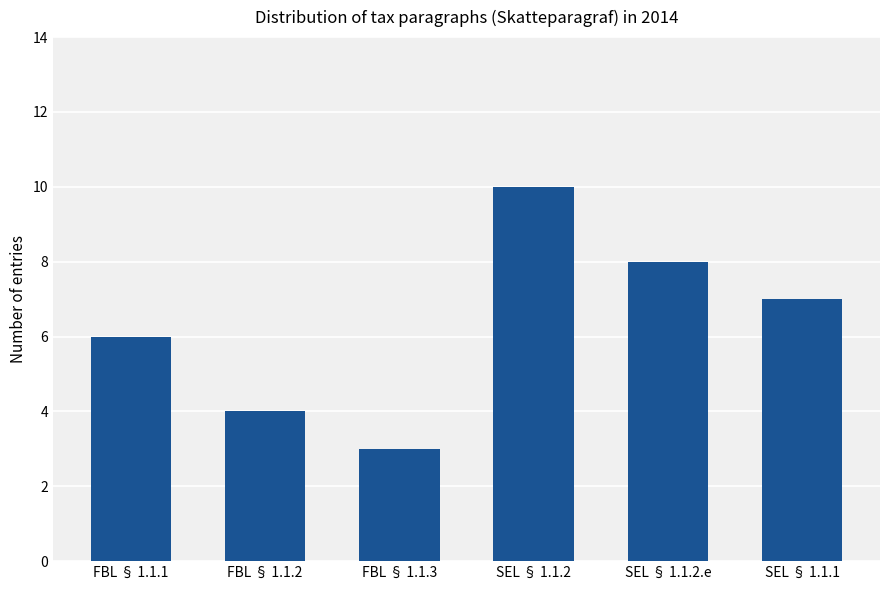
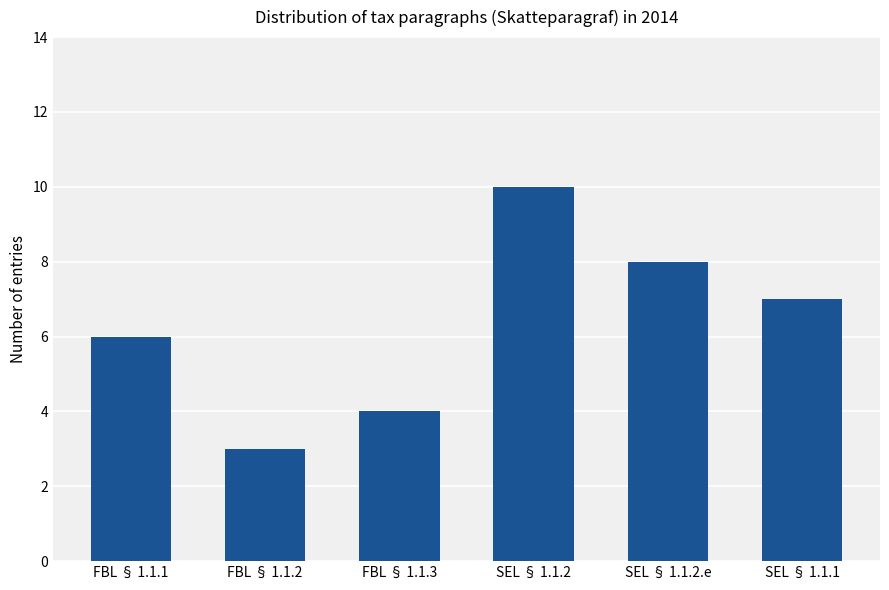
FBL § 1.1.2: 4 -> 3
FBL § 1.1.3: 3 -> 4
